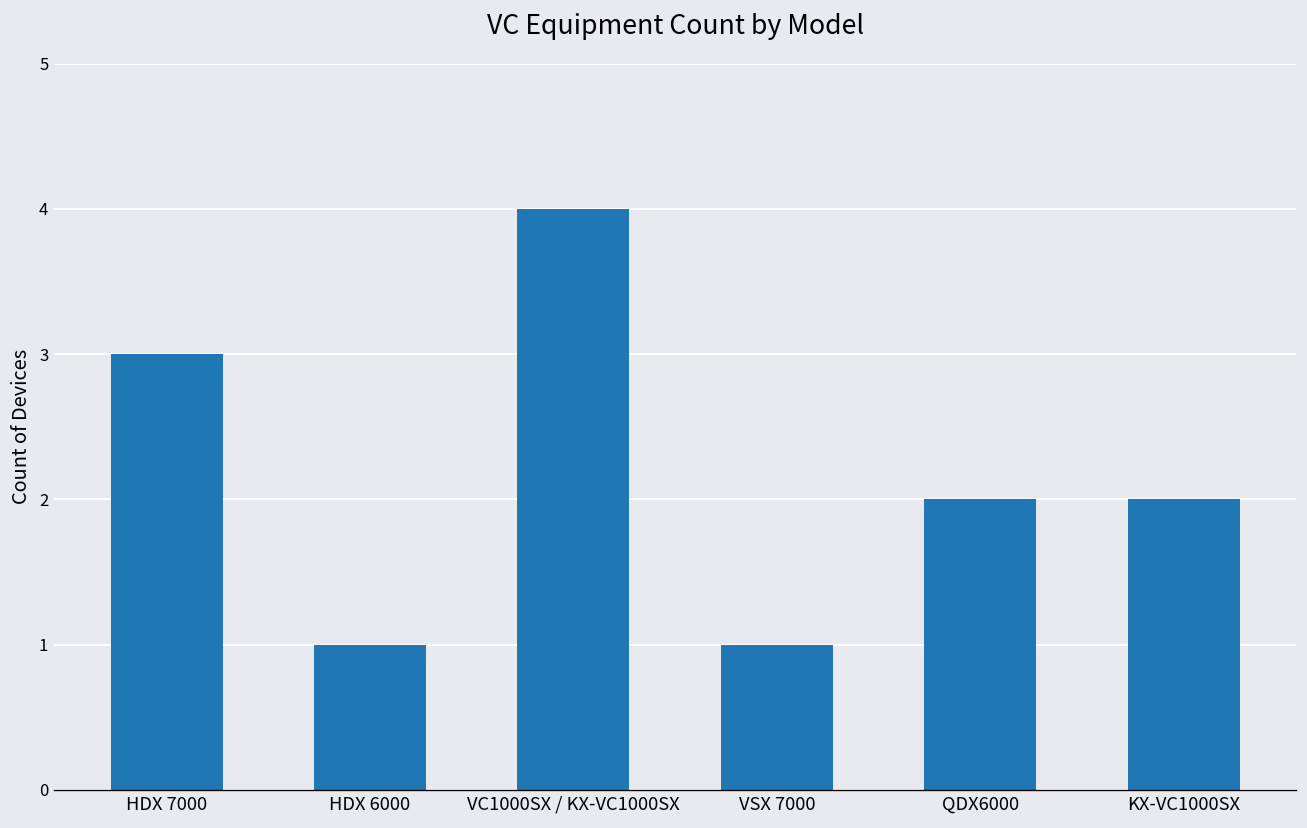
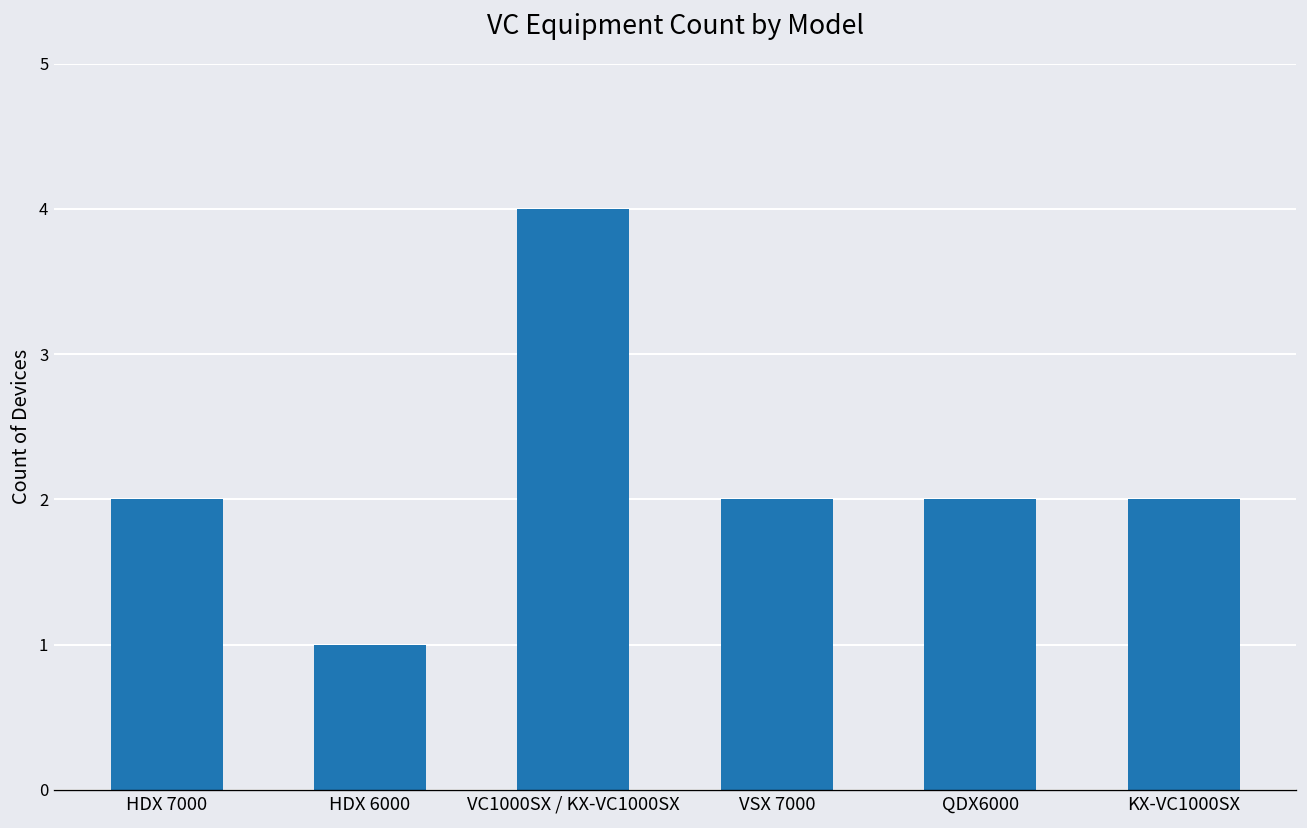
HDX 7000: 3 -> 2
VSX 7000: 1 -> 2
